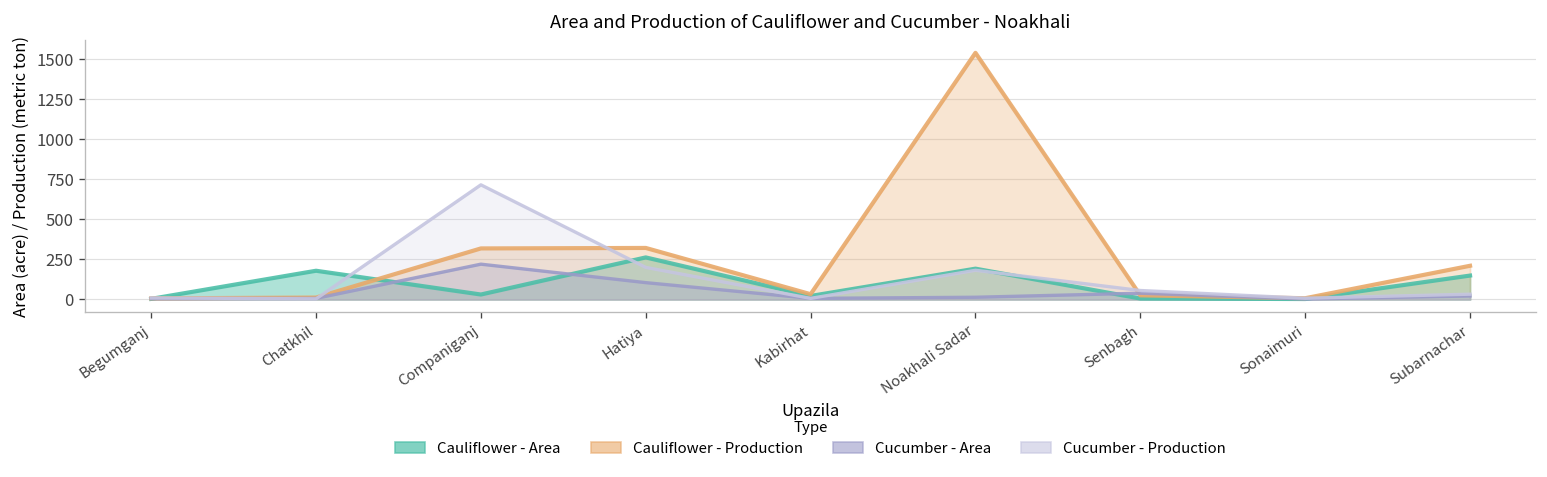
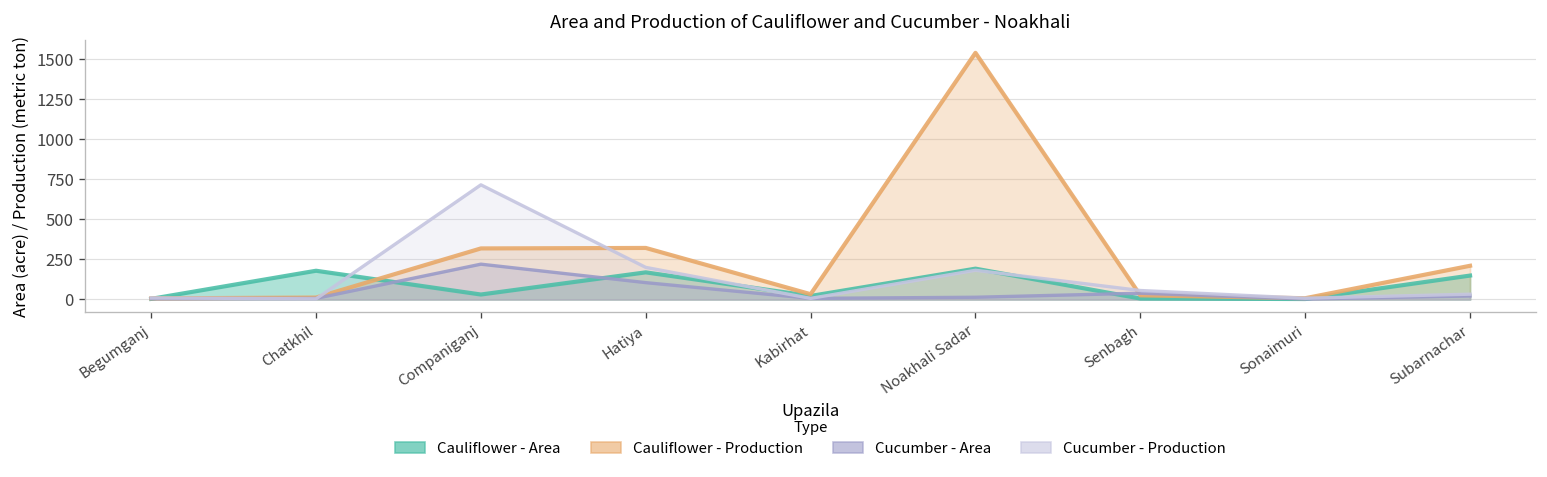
Cauliflower - Area, Hatiya: 260 -> 170
